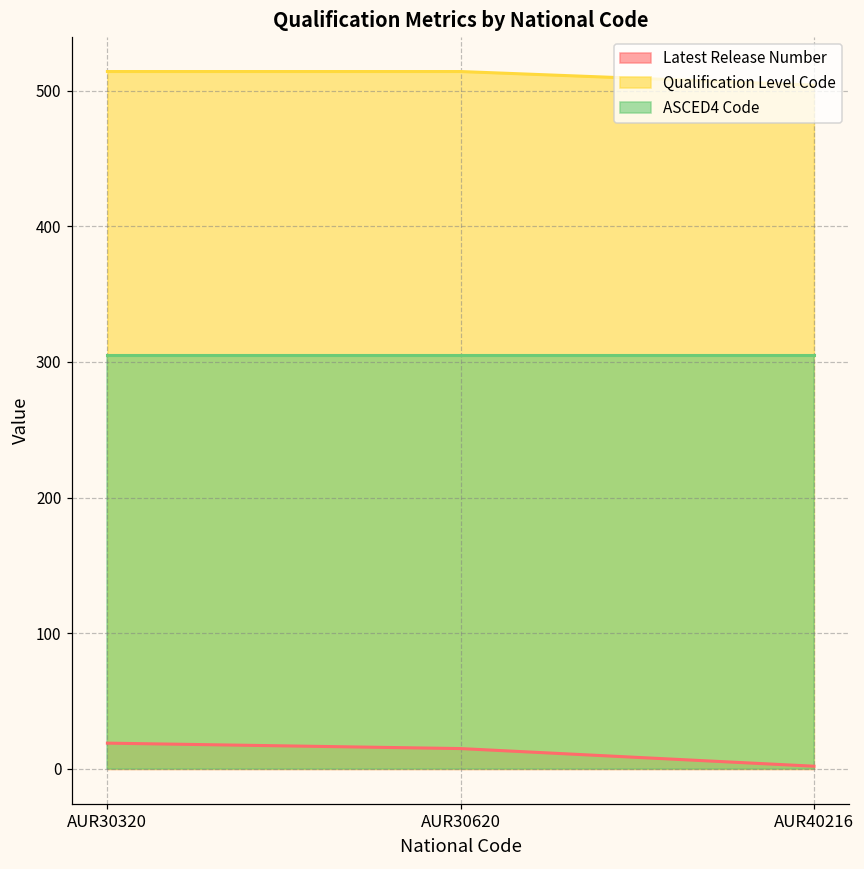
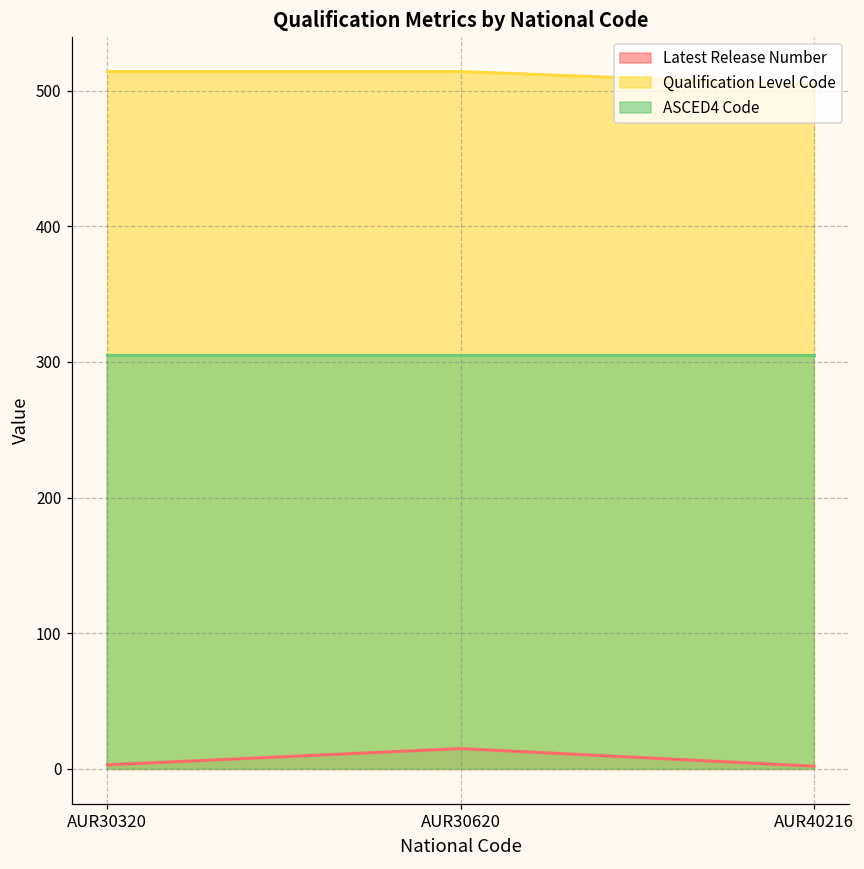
Latest Release Number, AUR30320: 19 -> 3
